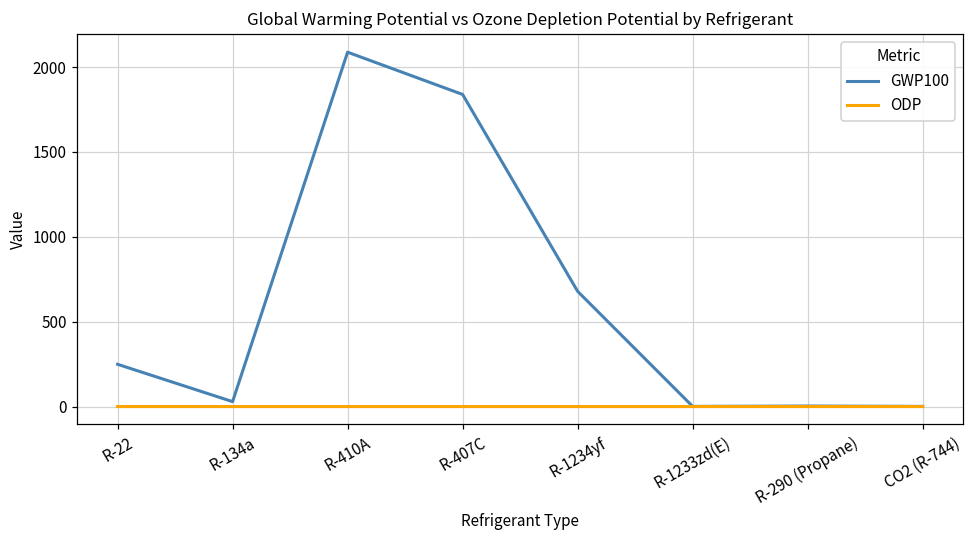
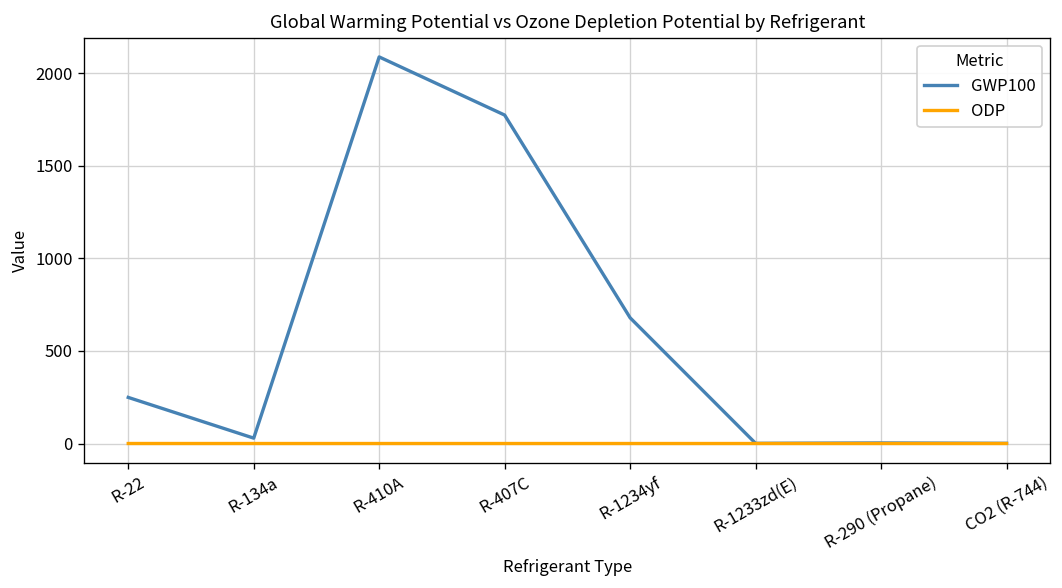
GWP100, R-407C: 1840 -> 1770
